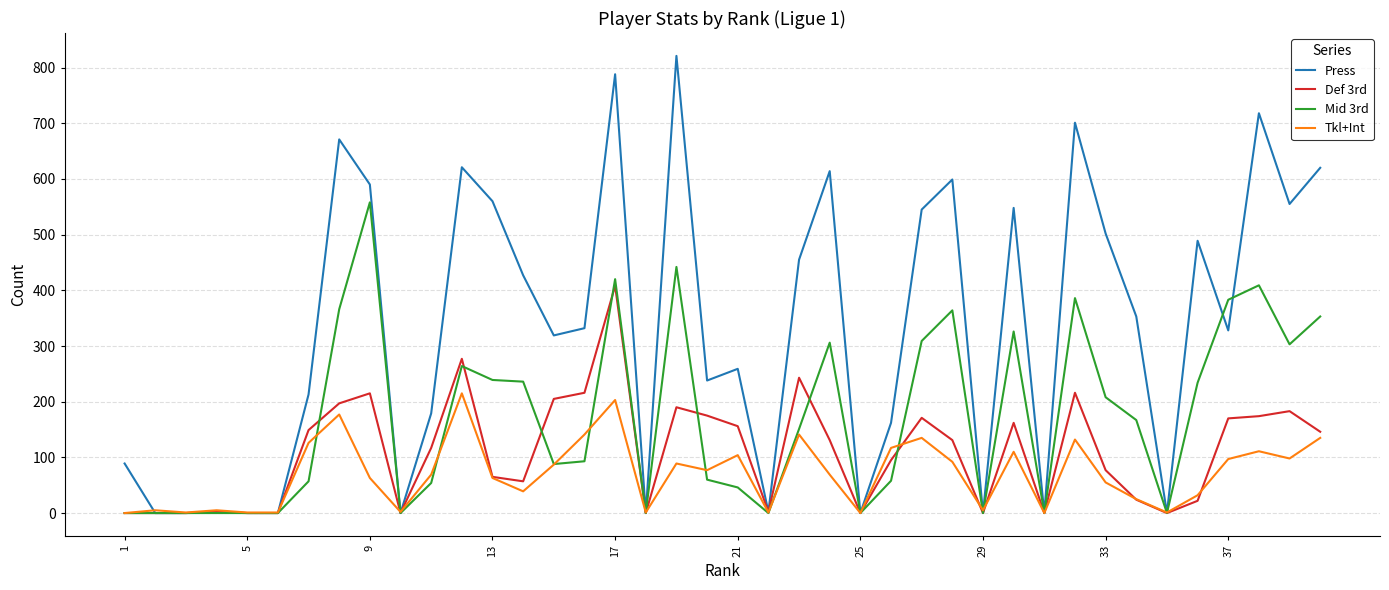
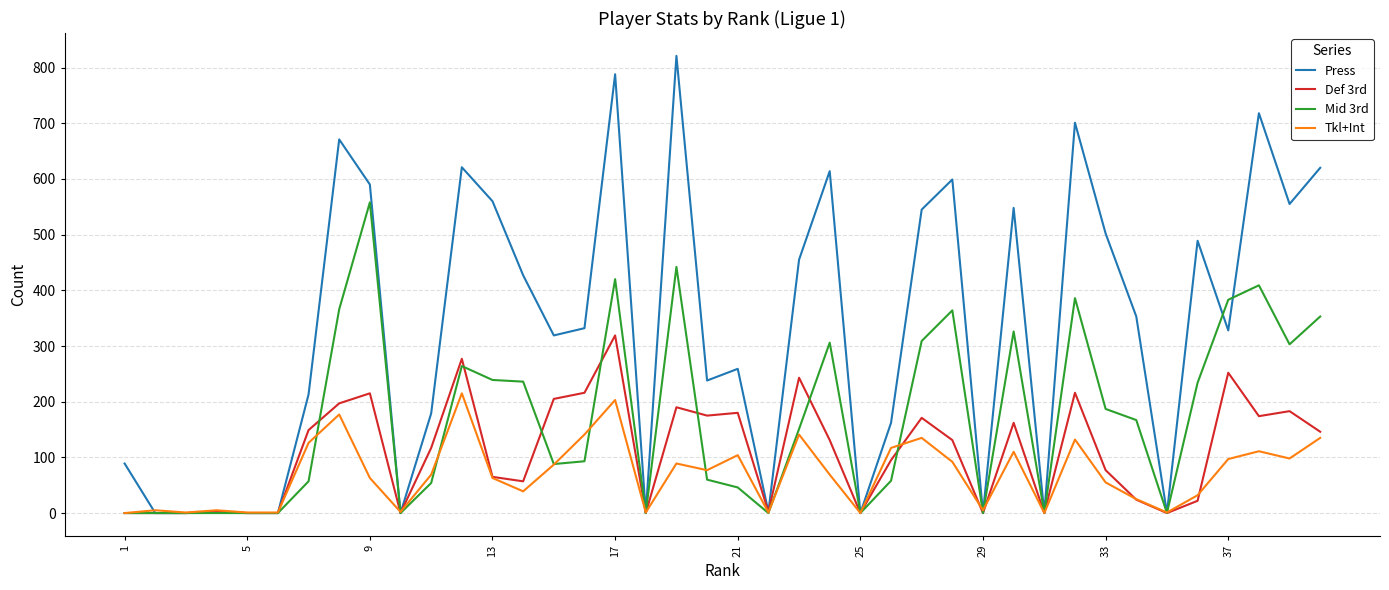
Def 3rd, 17: 410 -> 320
Def 3rd, 21: 160 -> 180
Mid 3rd, 33: 210 -> 190
Def 3rd, 37: 170 -> 250
